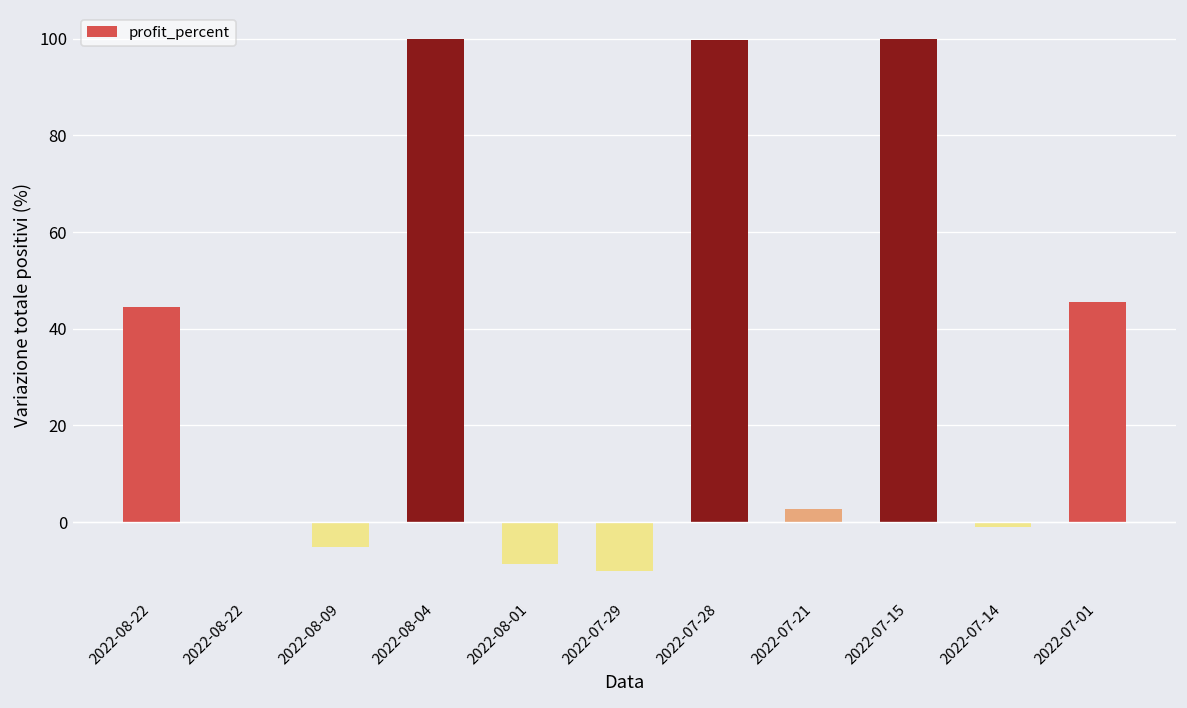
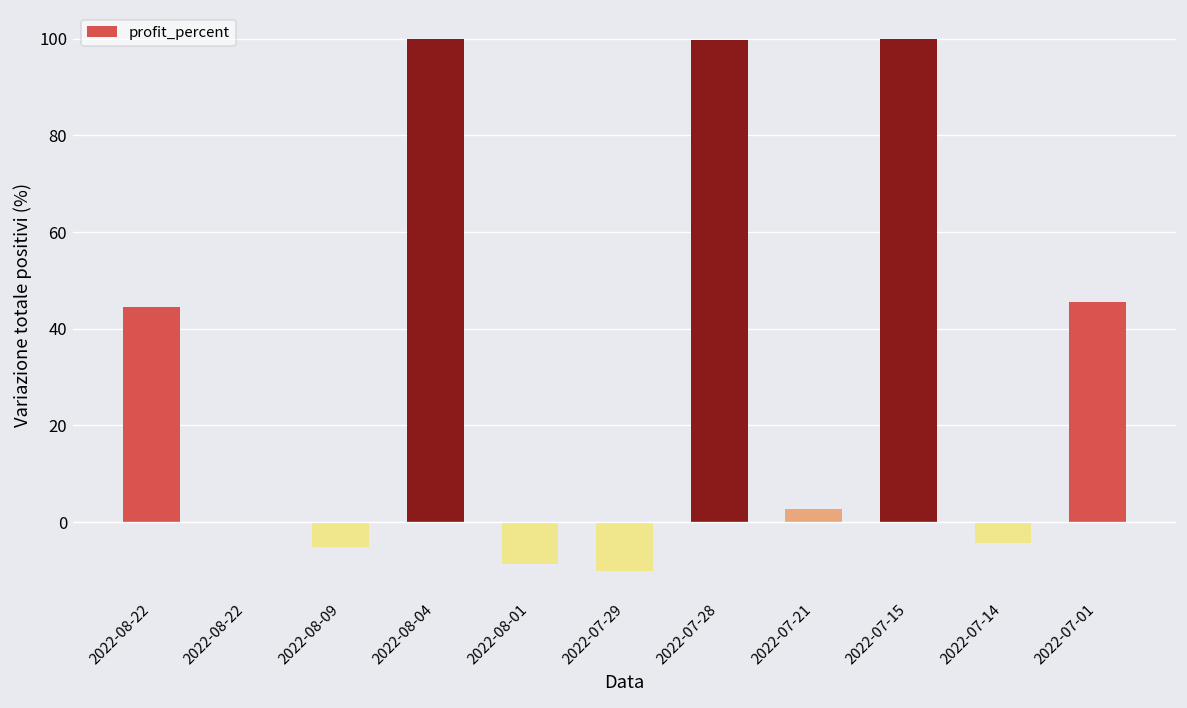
2022-07-14: -1 -> -4
